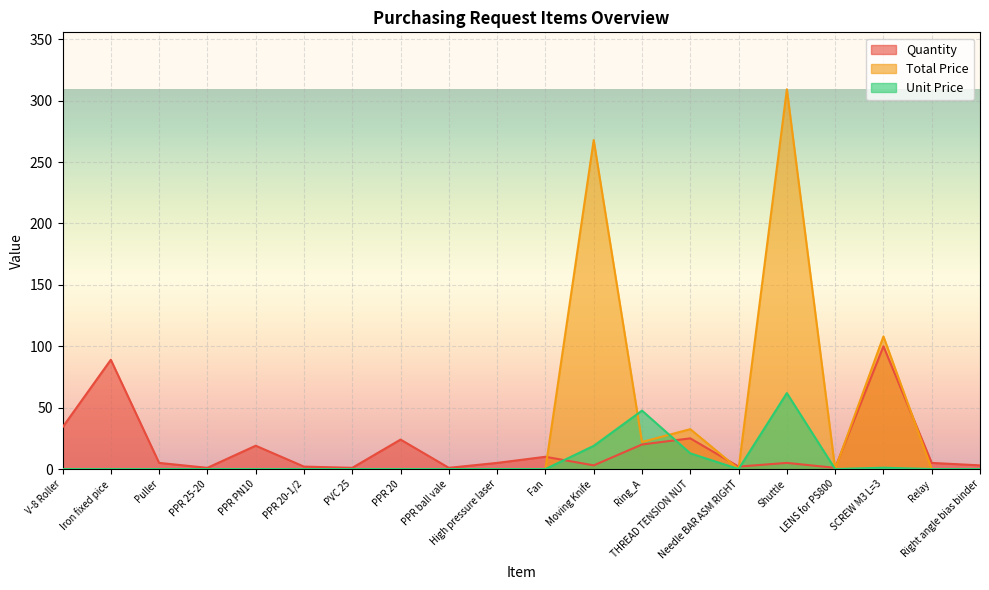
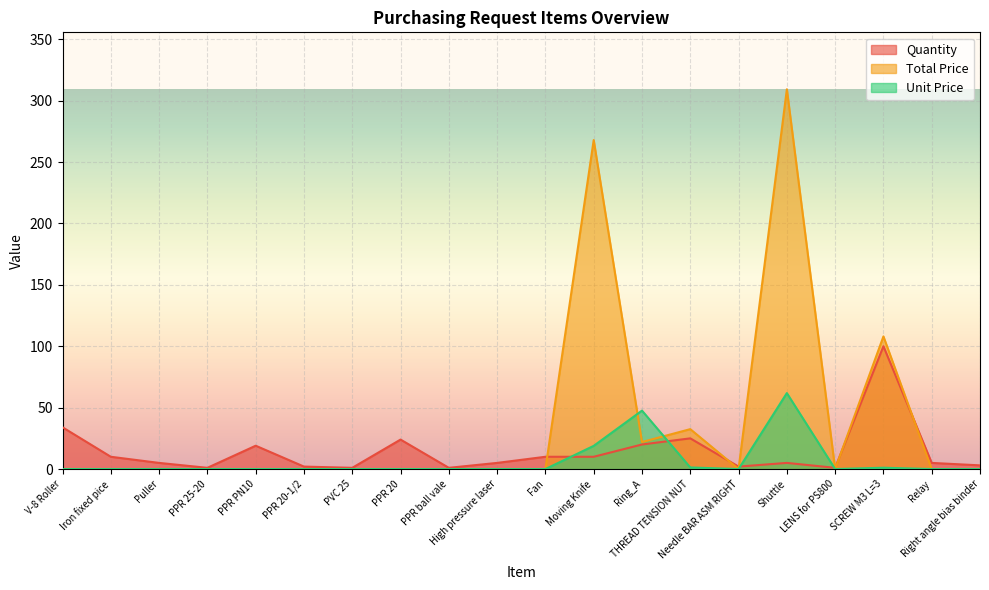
Quantity, Iron fixed pice: 89 -> 10
Quantity, Moving Knife: 3 -> 10
Unit Price, THREAD TENSION NUT: 13 -> 1
